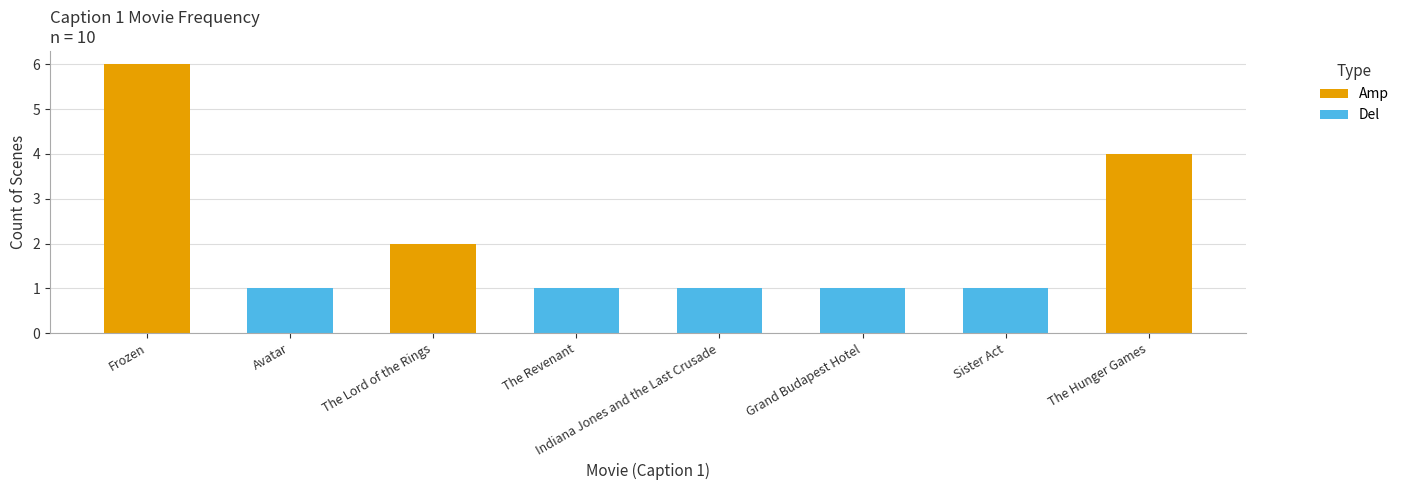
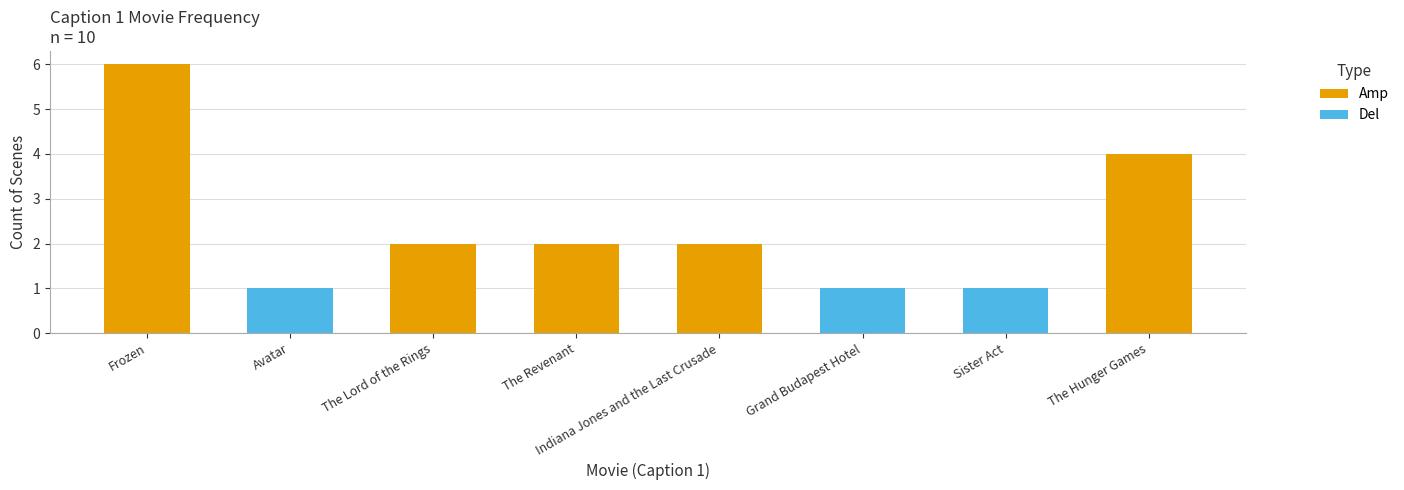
The Revenant: 1 -> 2
Indiana Jones and the Last Crusade: 1 -> 2
